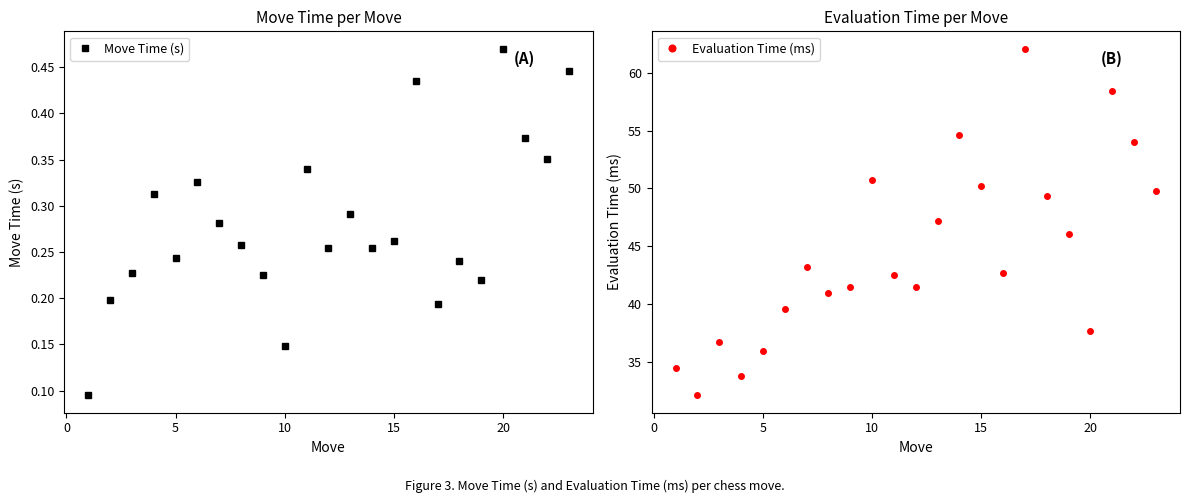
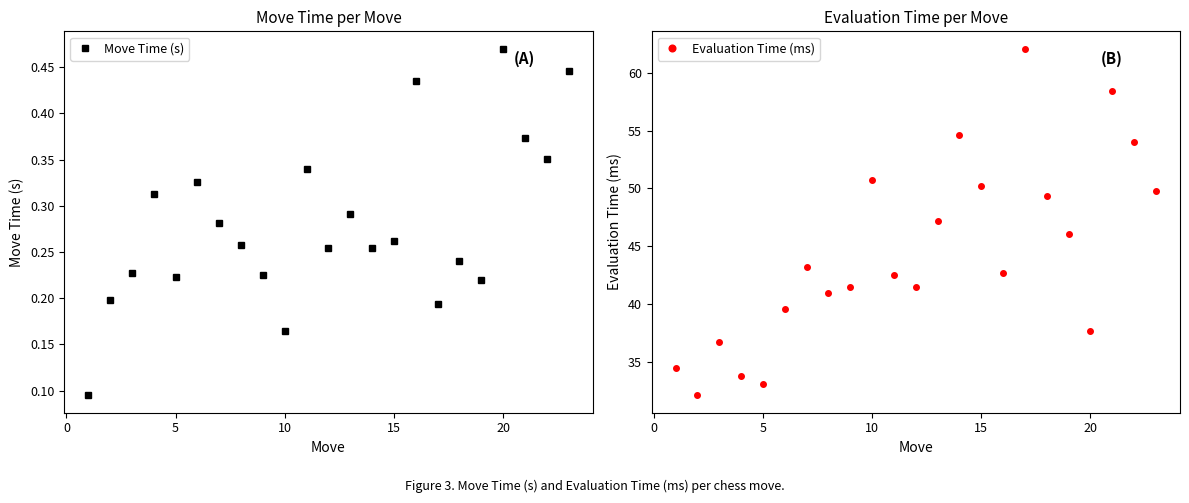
Move Time per Move, 5: 0.24 -> 0.22
Move Time per Move, 10: 0.15 -> 0.16
Evaluation Time per Move, 5: 36.0 -> 33.1
